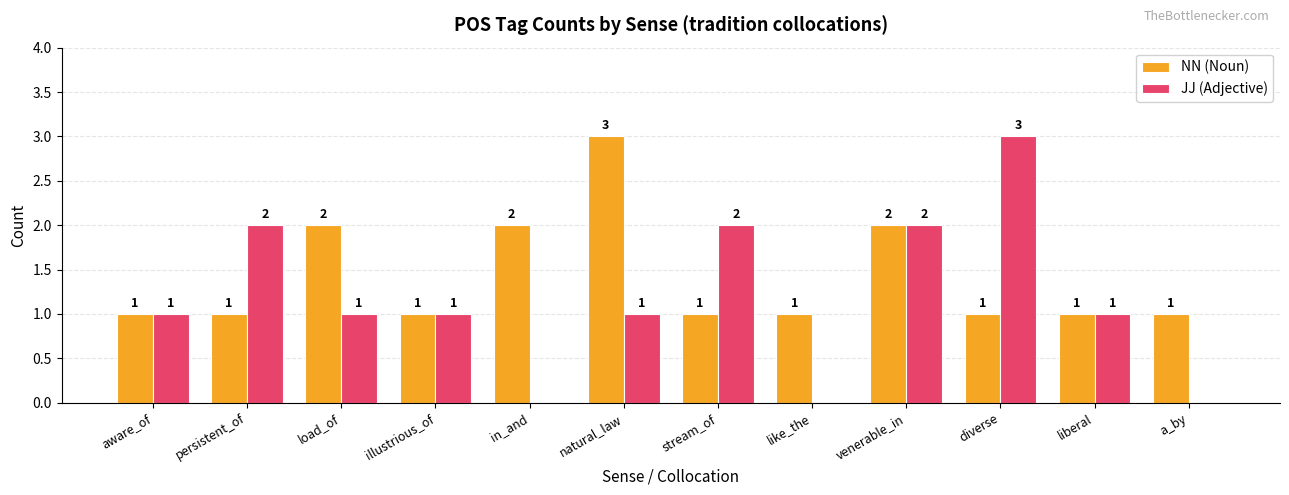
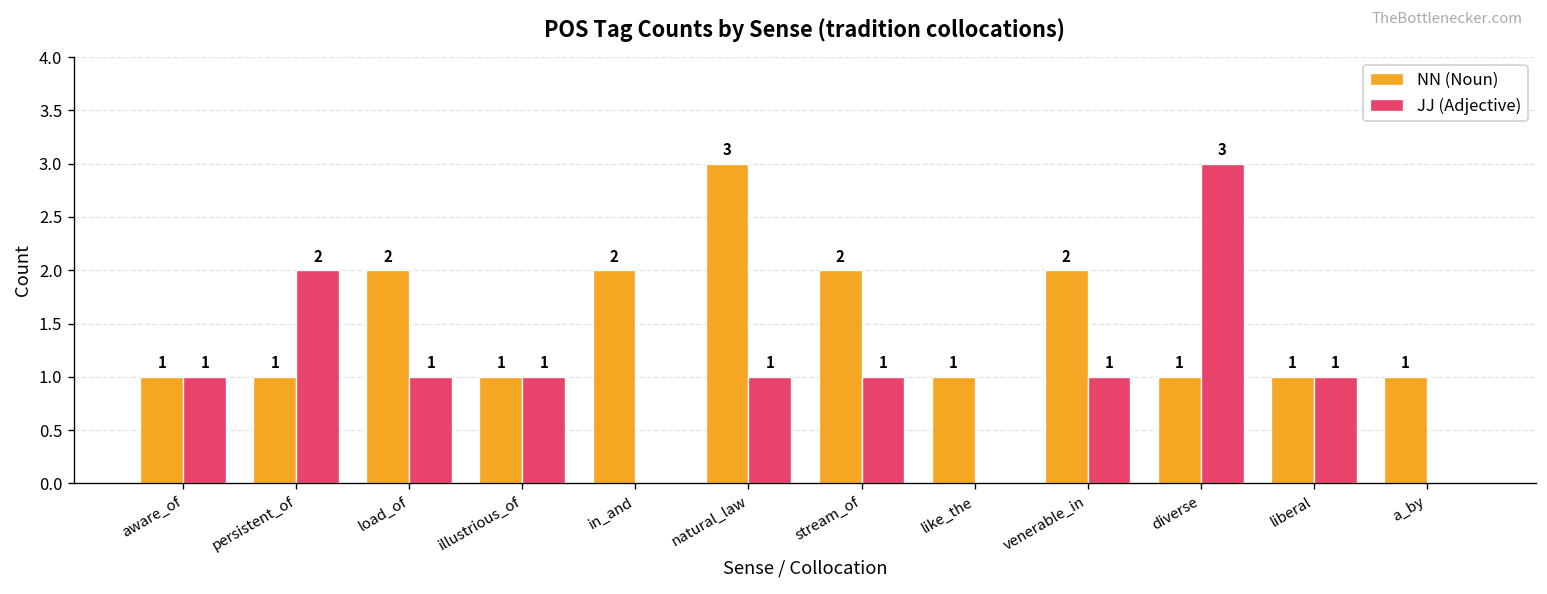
NN (Noun), stream_of: 1 -> 2
JJ (Adjective), stream_of: 2 -> 1
JJ (Adjective), venerable_in: 2 -> 1
